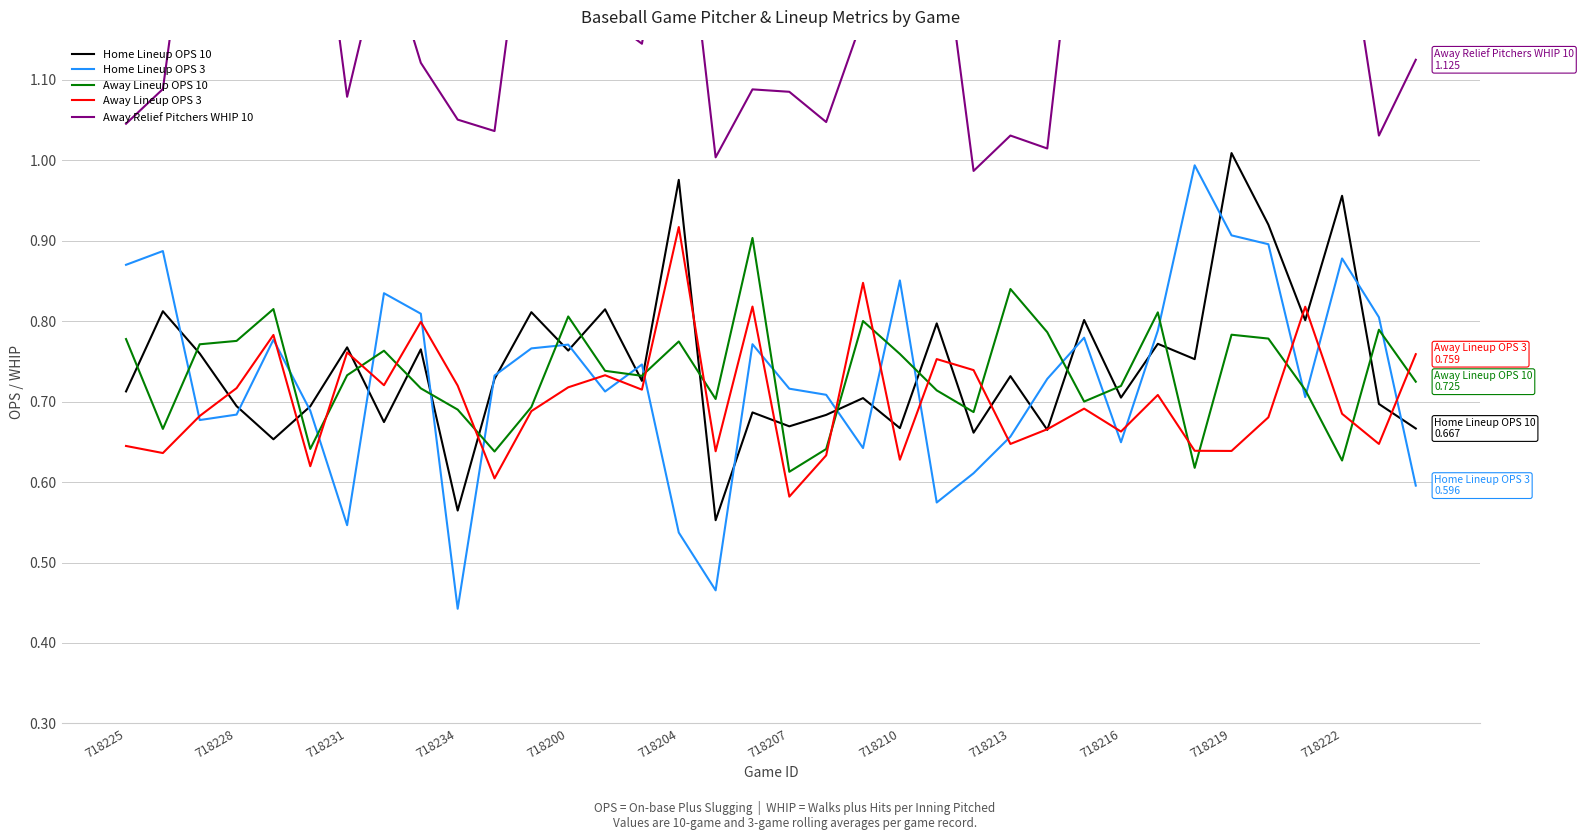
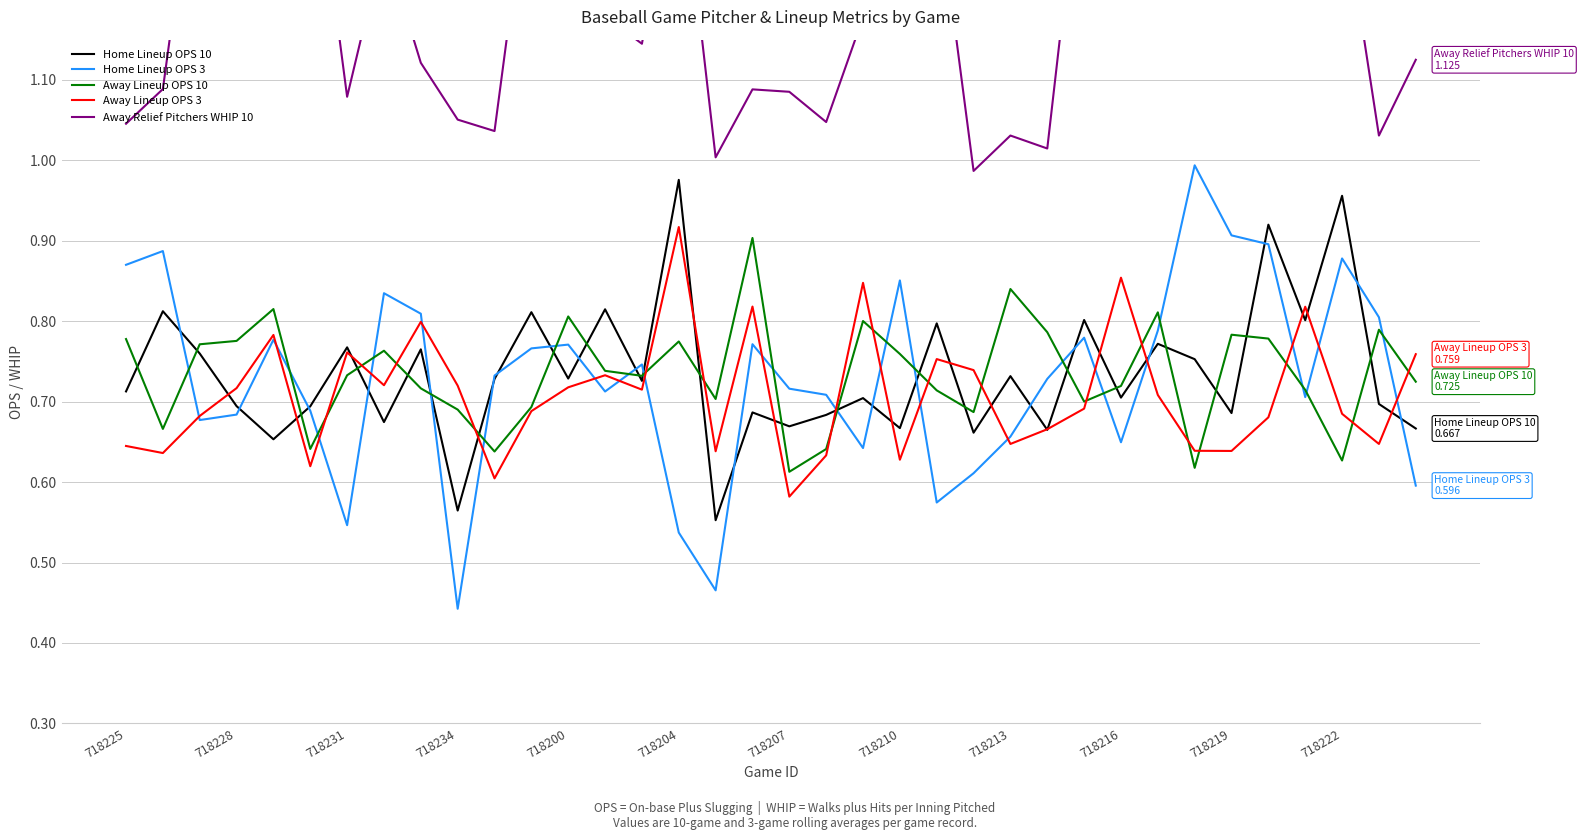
Home Lineup OPS 10, 718200: 0.76 -> 0.73
Away Lineup OPS 3, 718216: 0.66 -> 0.85
Home Lineup OPS 10, 718219: 1.01 -> 0.69
